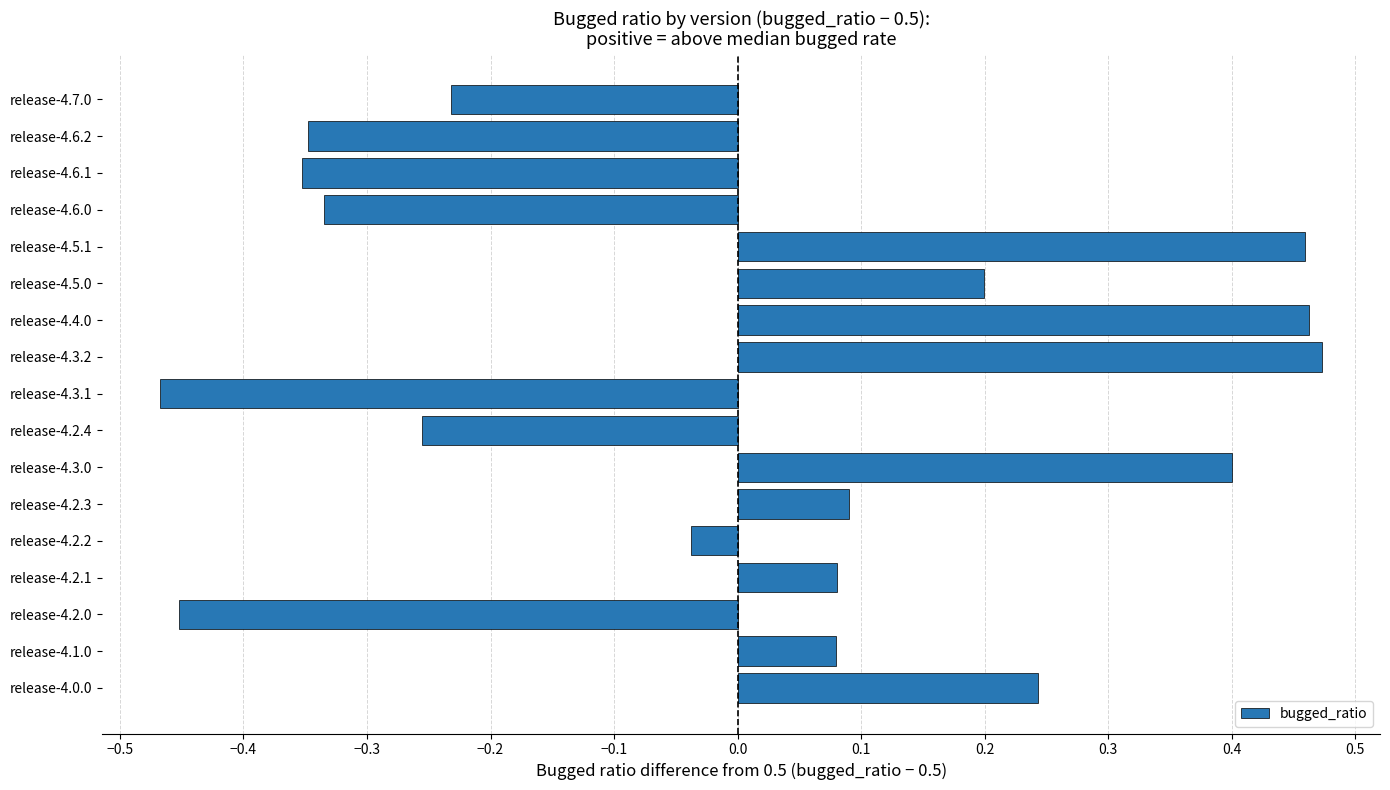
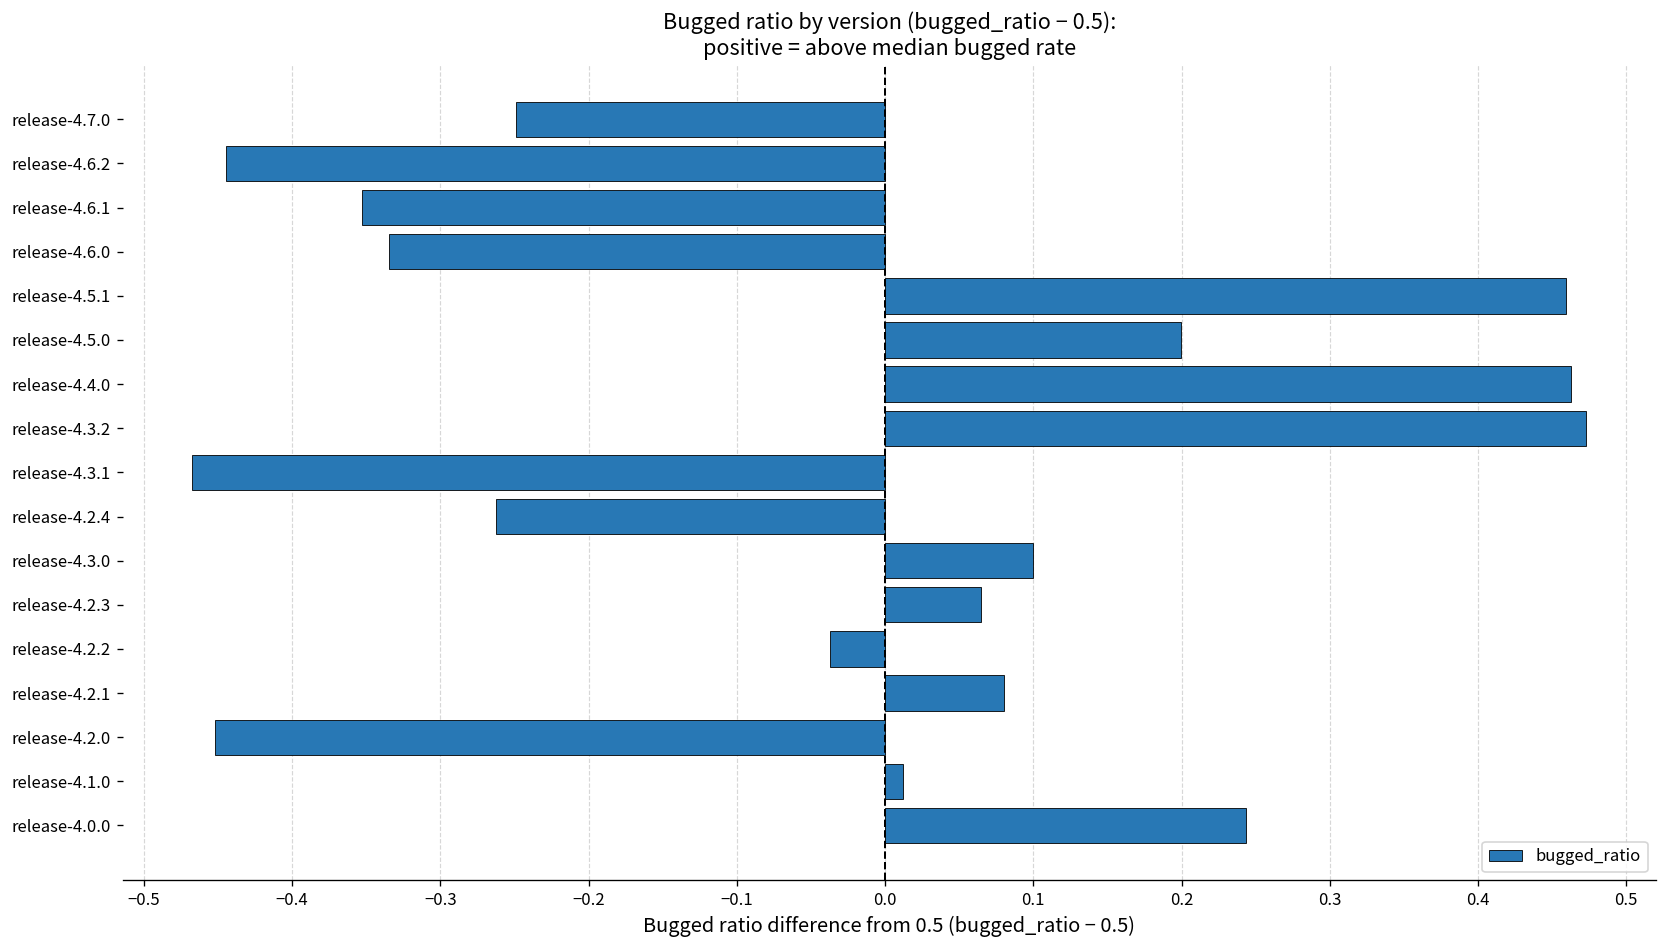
release-4.7.0: -0.232 -> -0.249
release-4.6.2: -0.348 -> -0.444
release-4.2.4: -0.256 -> -0.263
release-4.3.0: 0.400 -> 0.100
release-4.2.3: 0.090 -> 0.065
release-4.1.0: 0.080 -> 0.012
